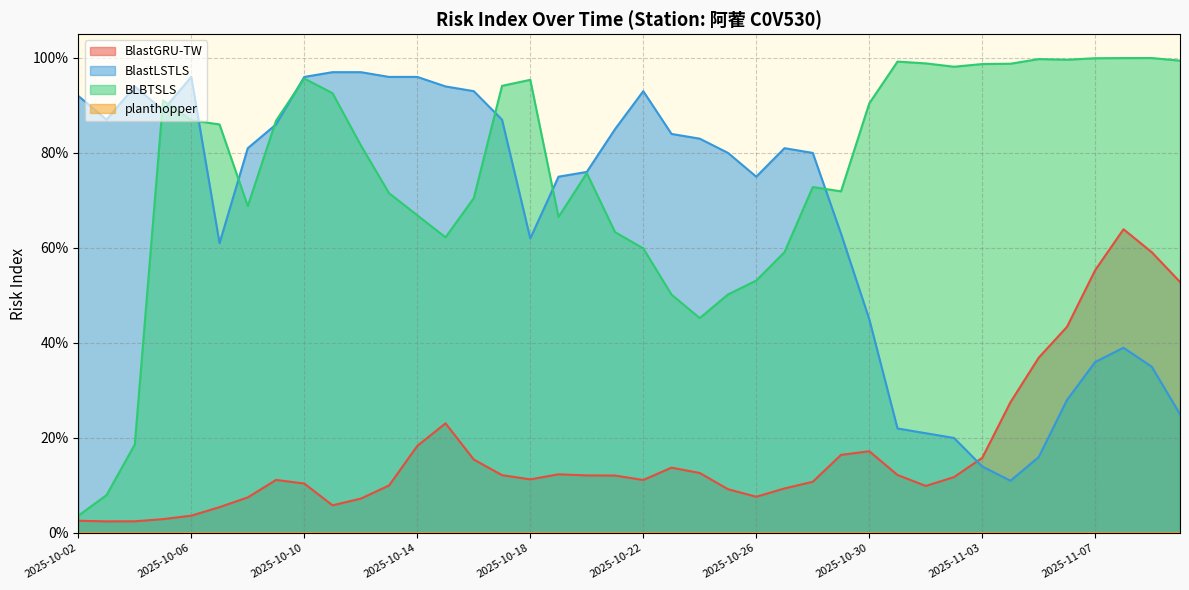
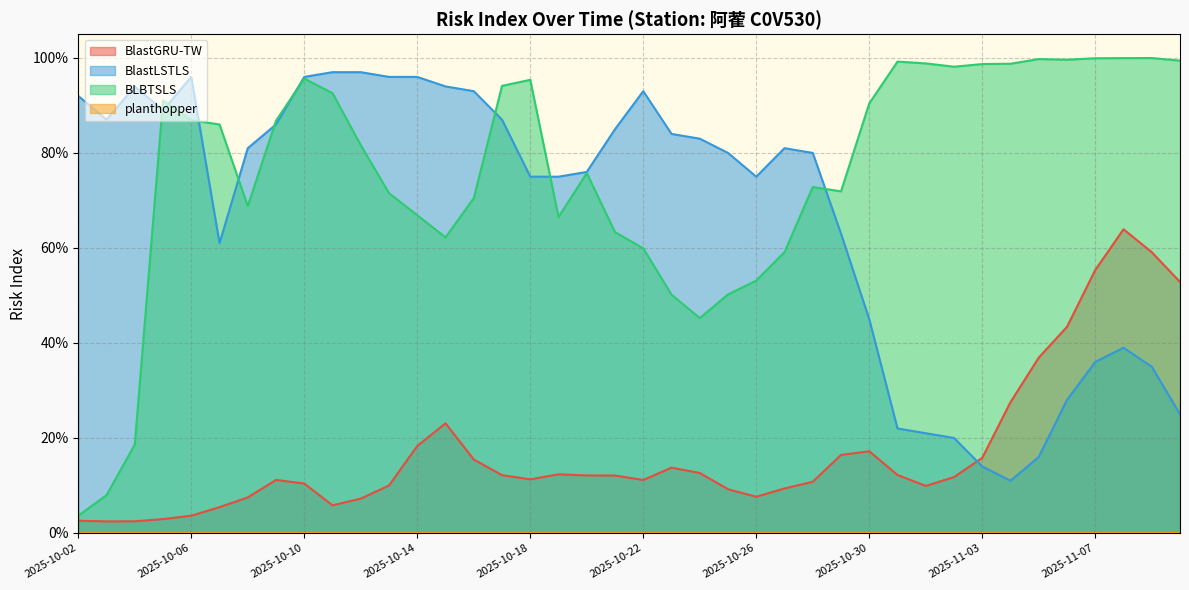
BlastLSTLS, 2025-10-18: 62% -> 75%
